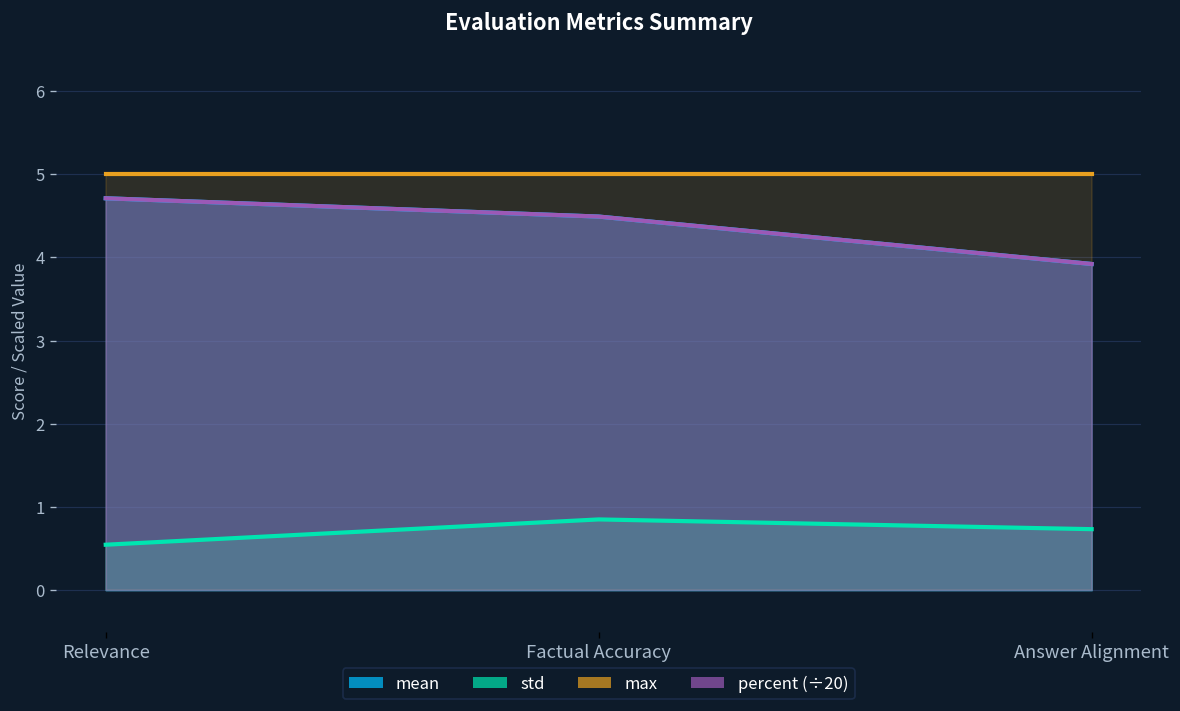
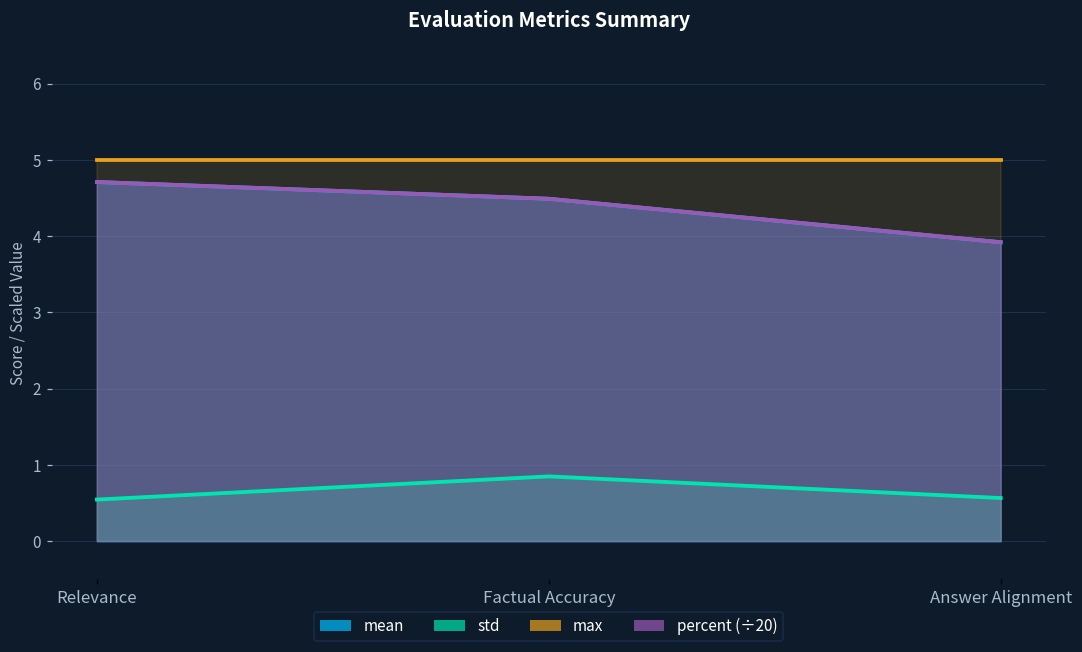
std, Answer Alignment: 0.7 -> 0.6
